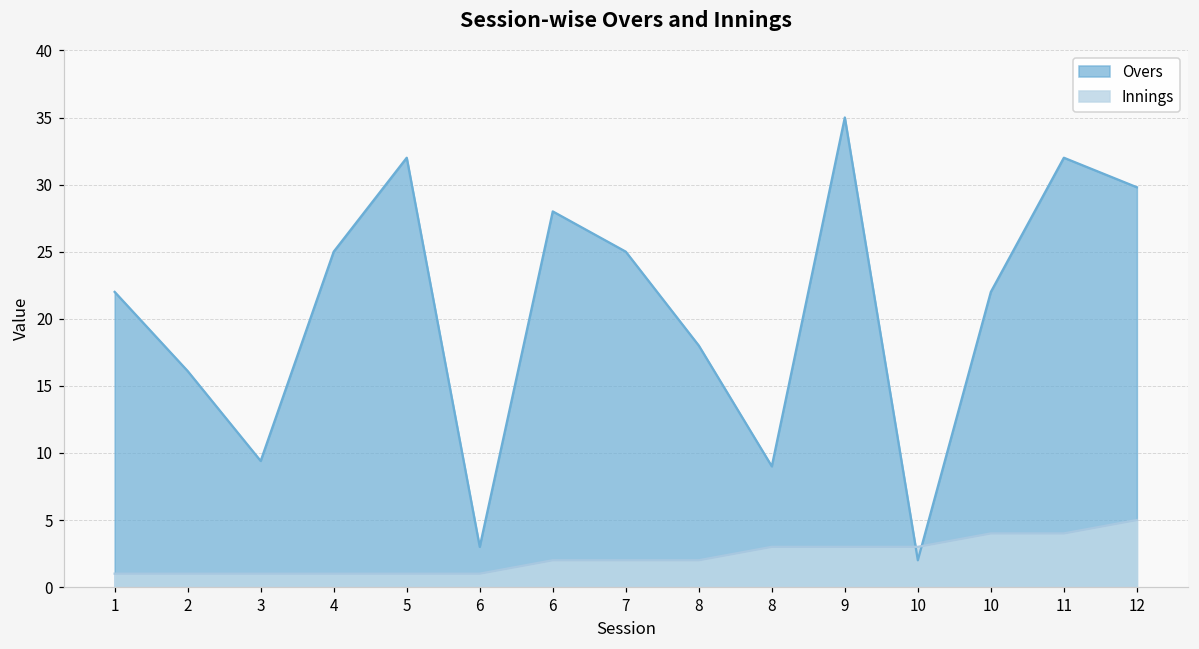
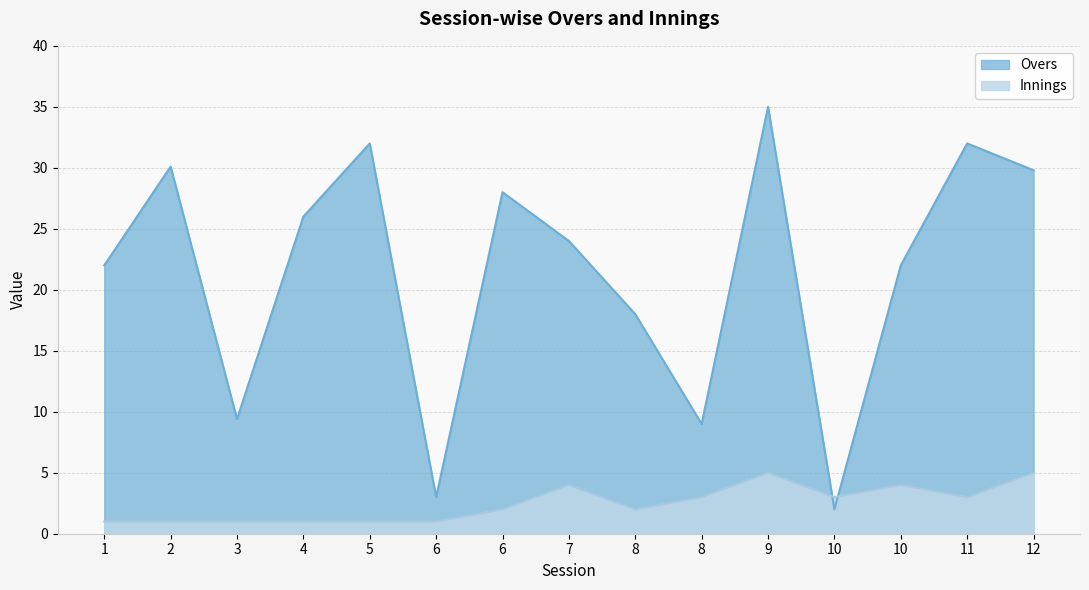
Overs, 2: 16.1 -> 30.1
Overs, 4: 25 -> 26
Overs, 7: 25 -> 24
Innings, 7: 2 -> 4
Innings, 9: 3 -> 5
Innings, 11: 4 -> 3
